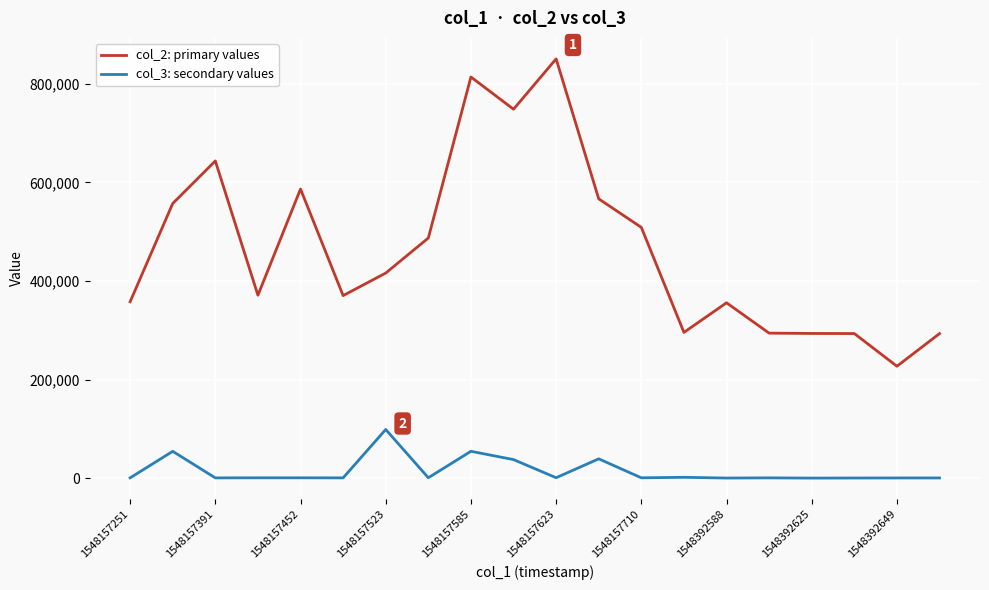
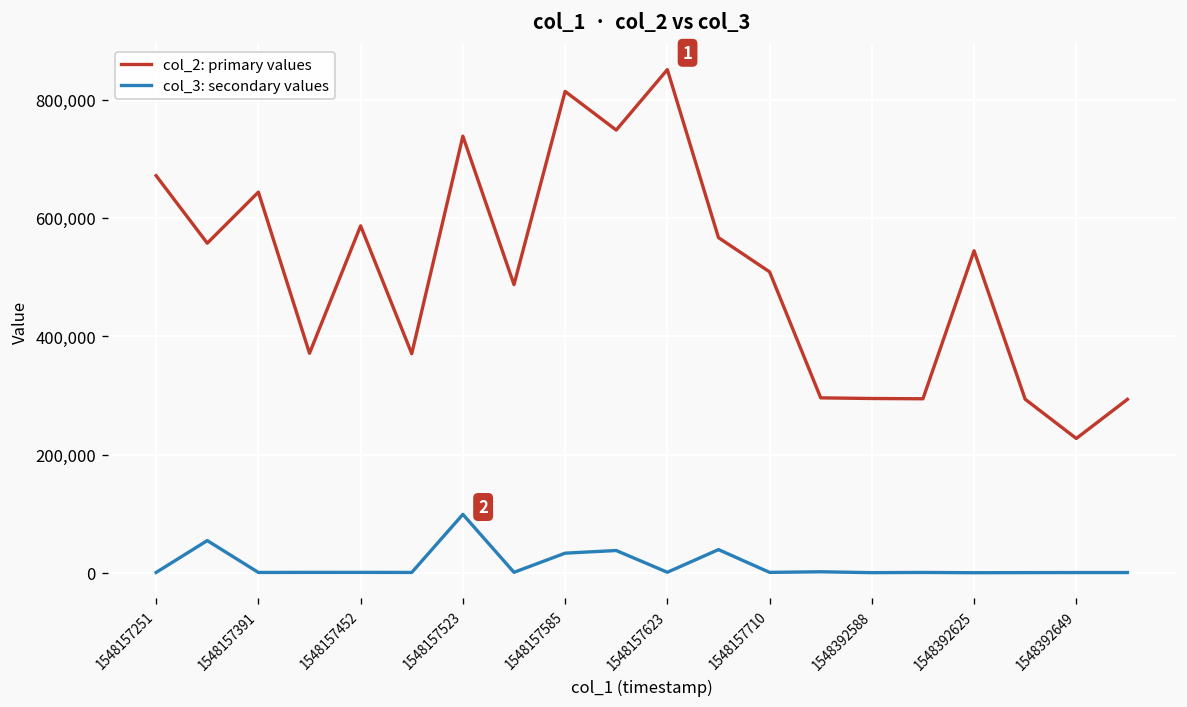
col_2: primary values, 1548157251: 360,000 -> 670,000
col_2: primary values, 1548157523: 420,000 -> 740,000
col_3: secondary values, 1548157585: 50,000 -> 30,000
col_2: primary values, 1548392588: 360,000 -> 290,000
col_2: primary values, 1548392625: 290,000 -> 540,000
